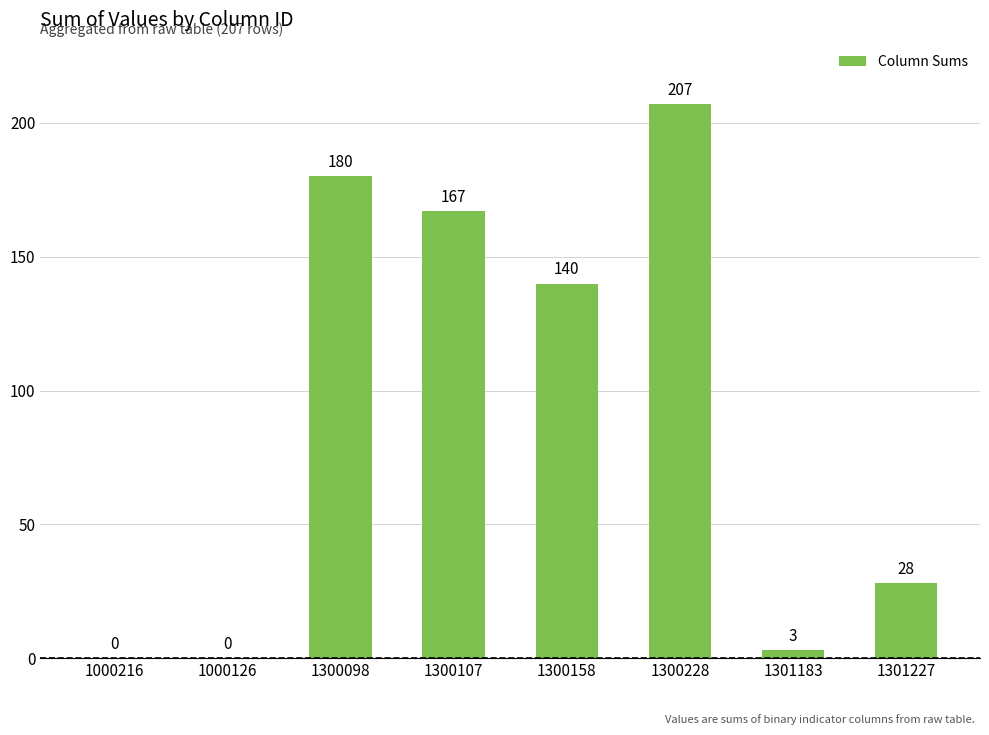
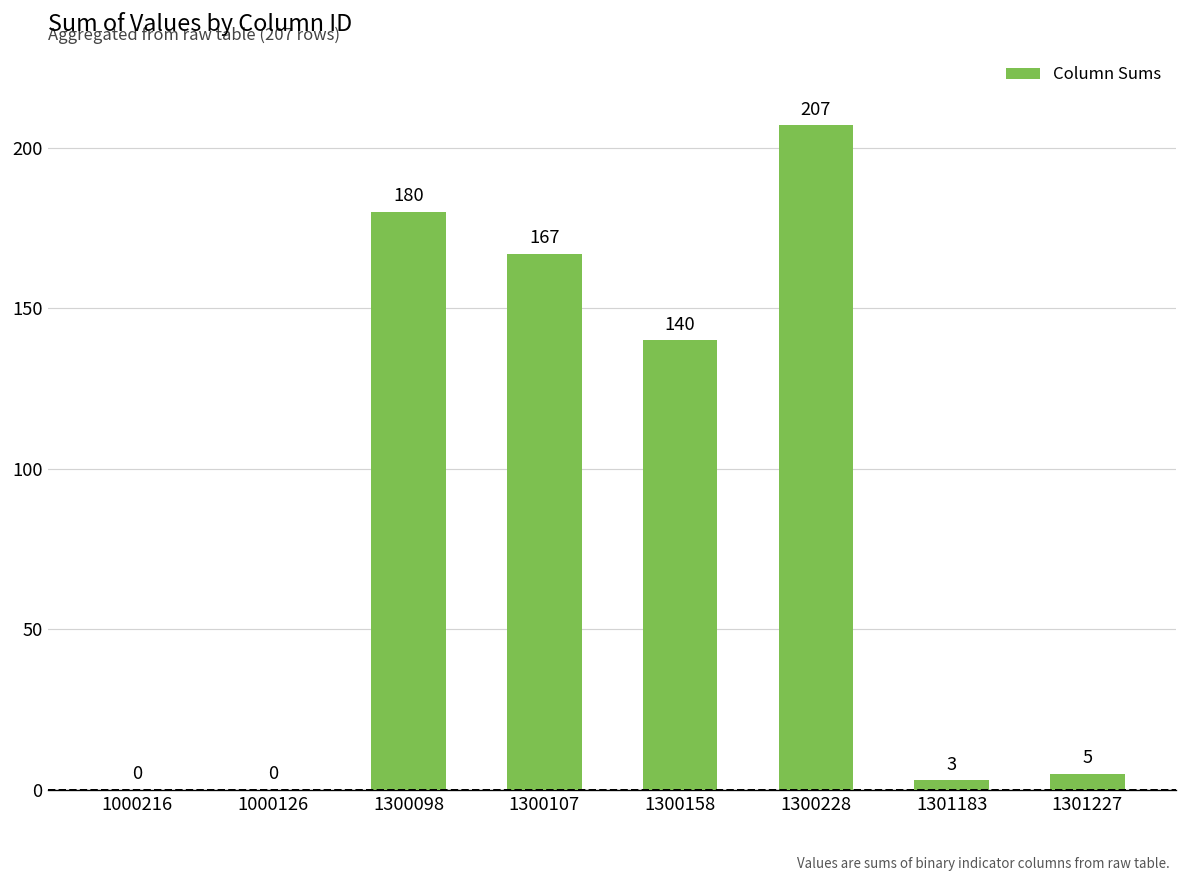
1301227: 28 -> 5
